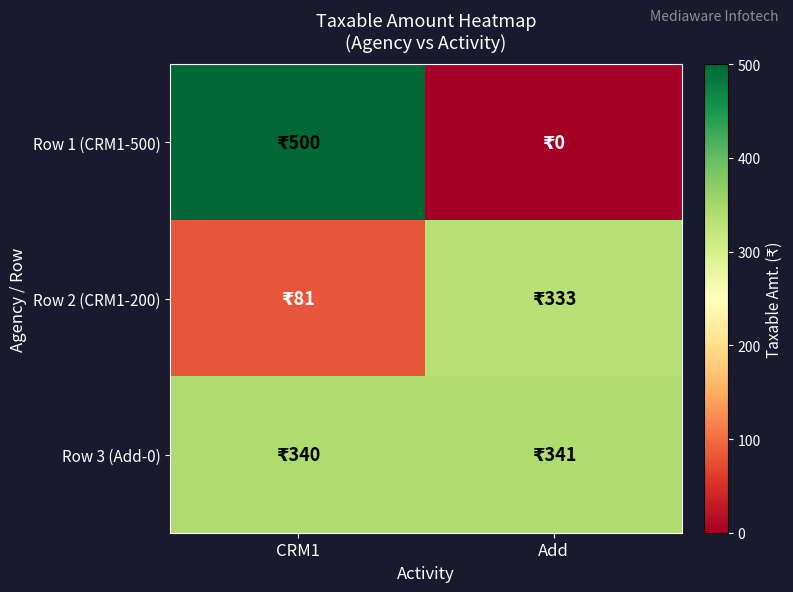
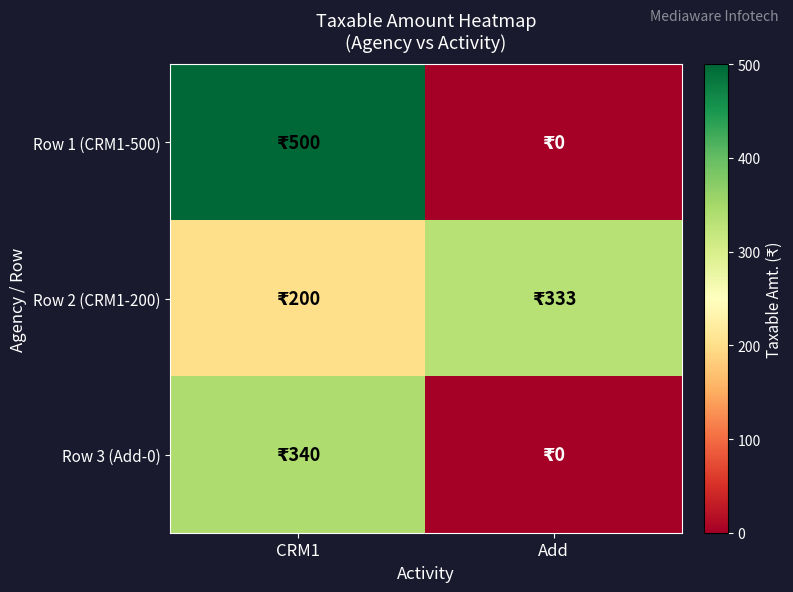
Row 2 (CRM1-200), CRM1: 81 -> 200
Row 3 (Add-0), Add: 341 -> 0
